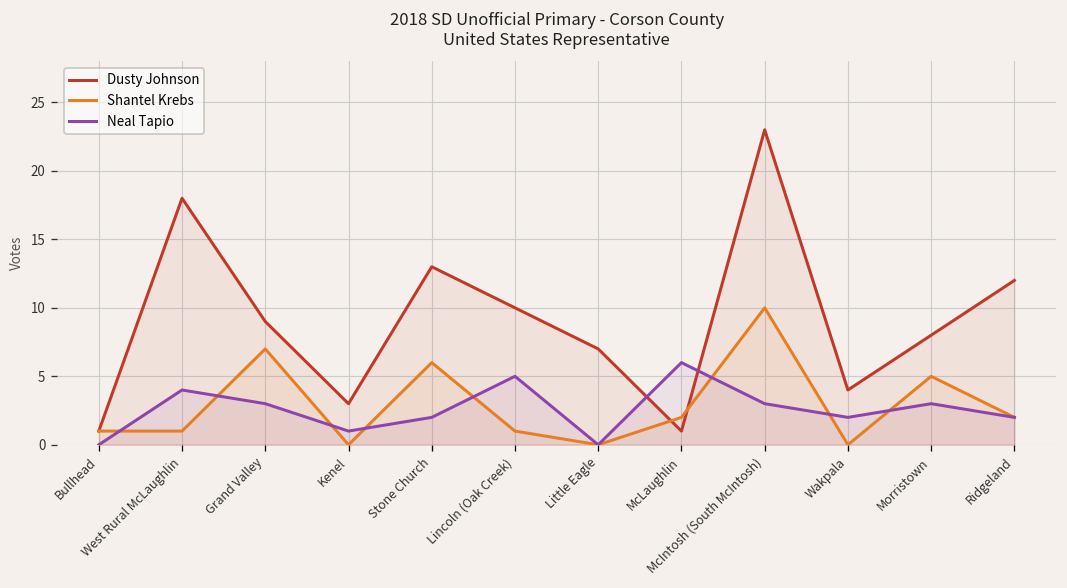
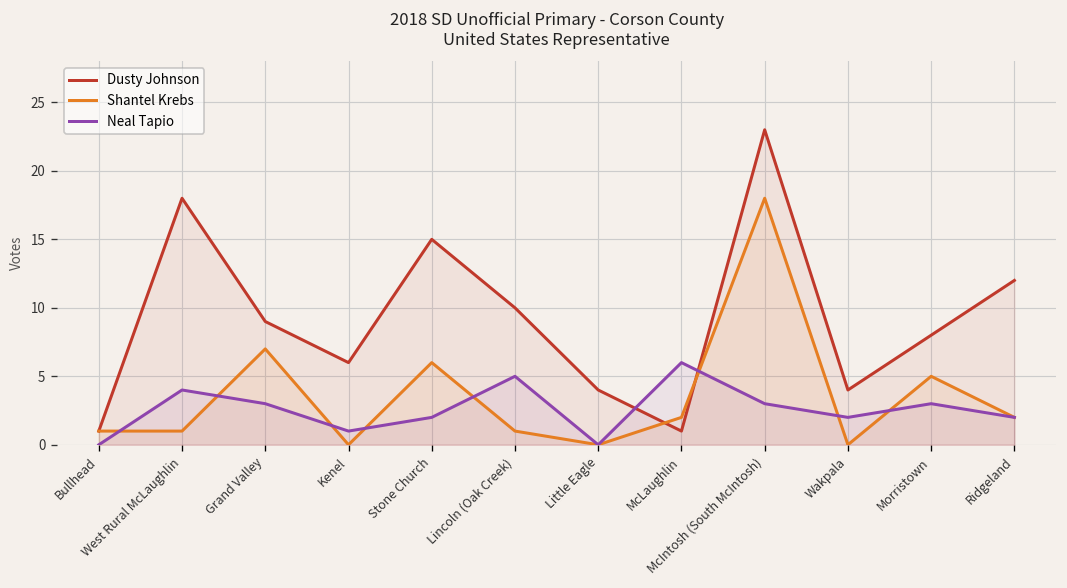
Dusty Johnson, Kenel: 3 -> 6
Dusty Johnson, Stone Church: 13 -> 15
Dusty Johnson, Little Eagle: 7 -> 4
Shantel Krebs, McIntosh (South McIntosh): 10 -> 18
